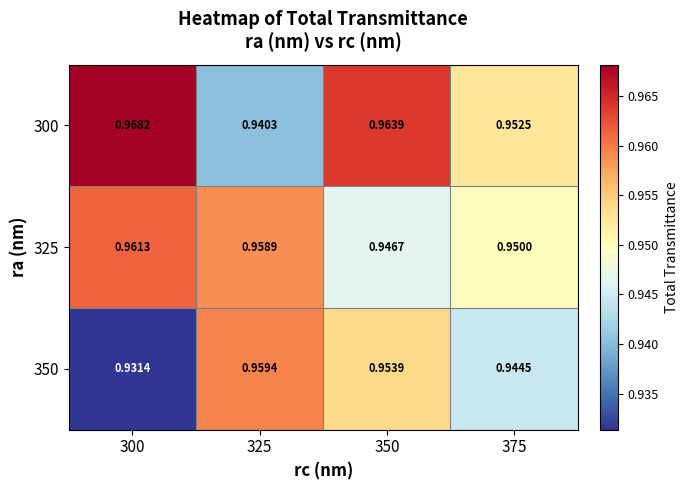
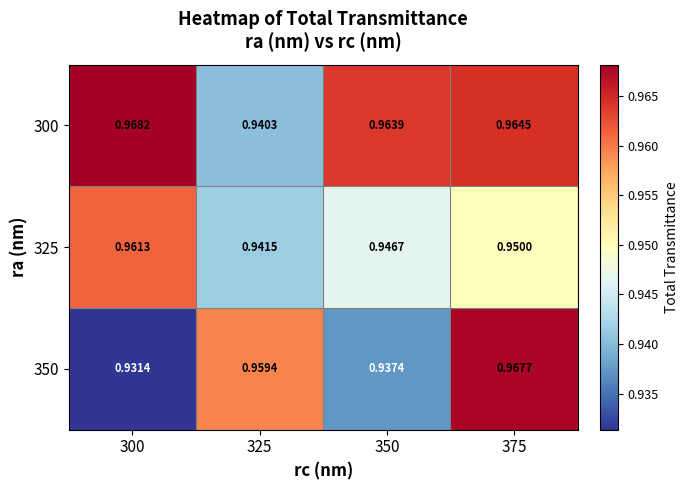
300, 375: 0.9525 -> 0.9645
325, 325: 0.9589 -> 0.9415
350, 350: 0.9539 -> 0.9374
350, 375: 0.9445 -> 0.9677
